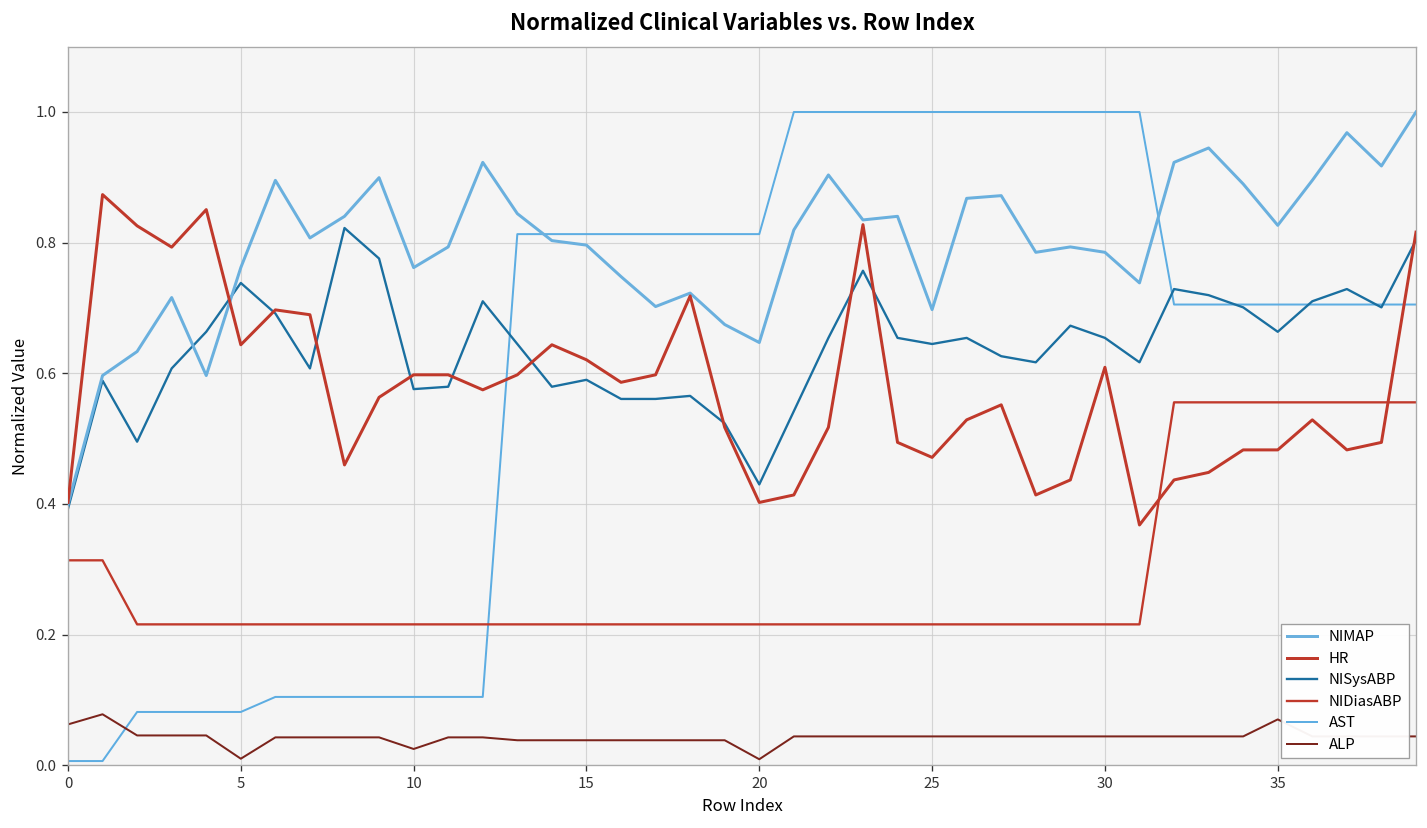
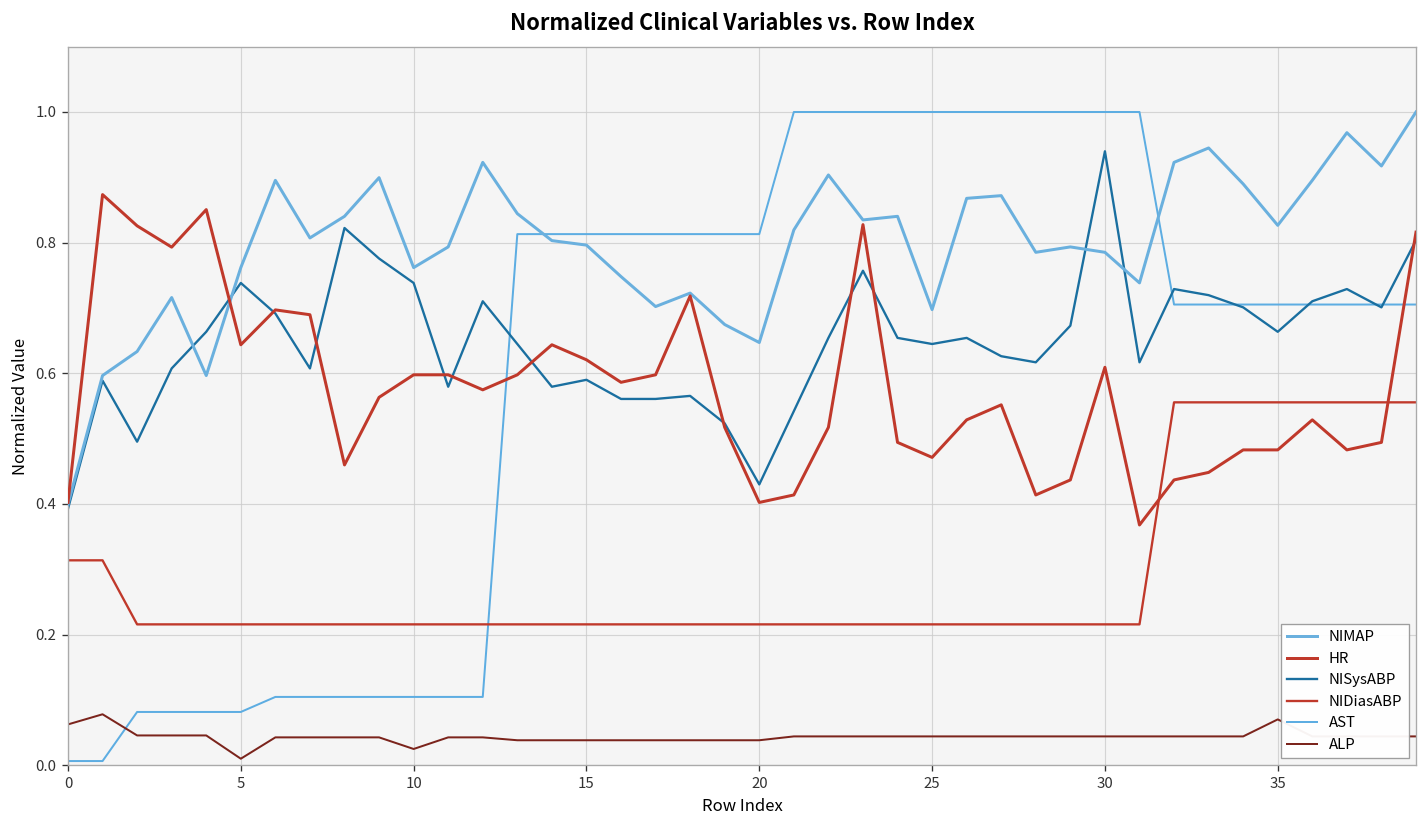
NISysABP, 10: 0.58 -> 0.74
ALP, 20: 0.01 -> 0.04
NISysABP, 30: 0.65 -> 0.94
